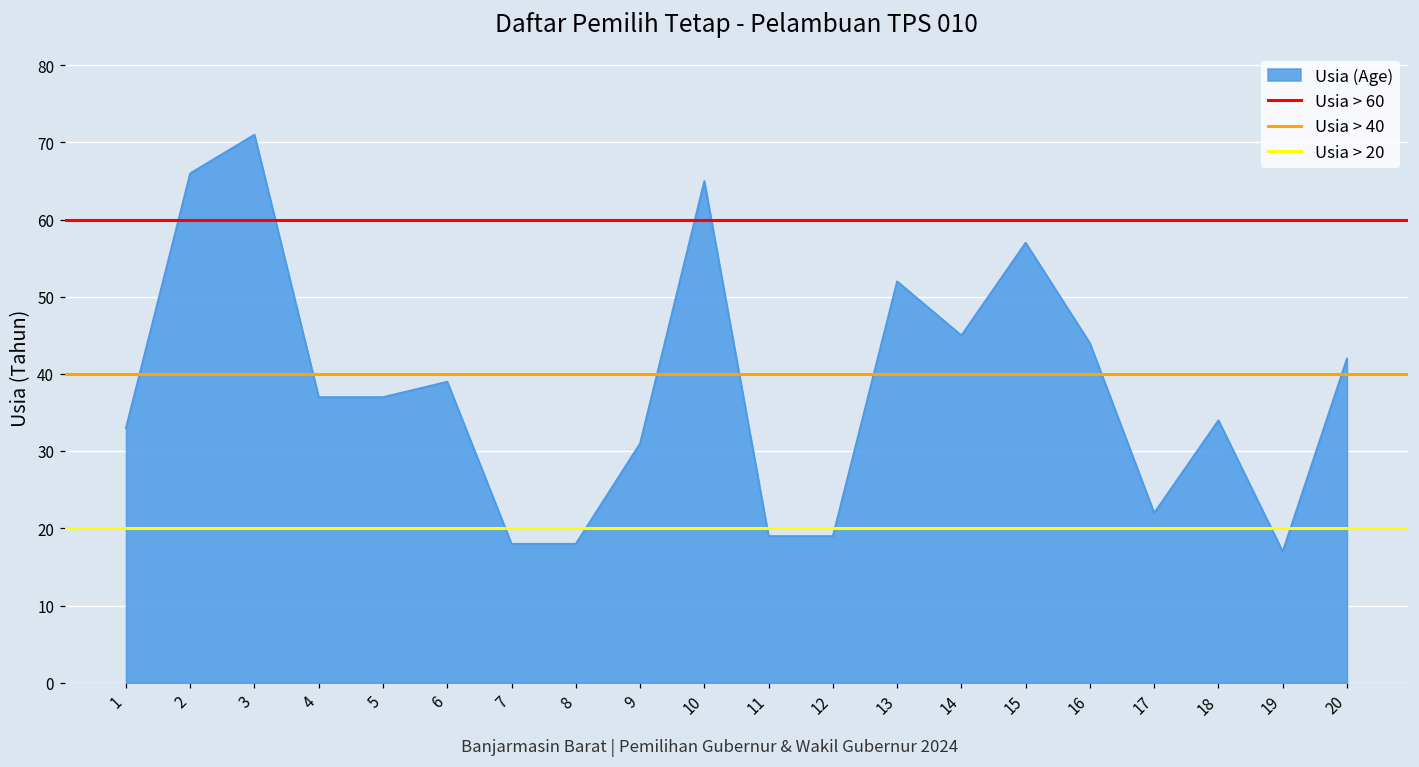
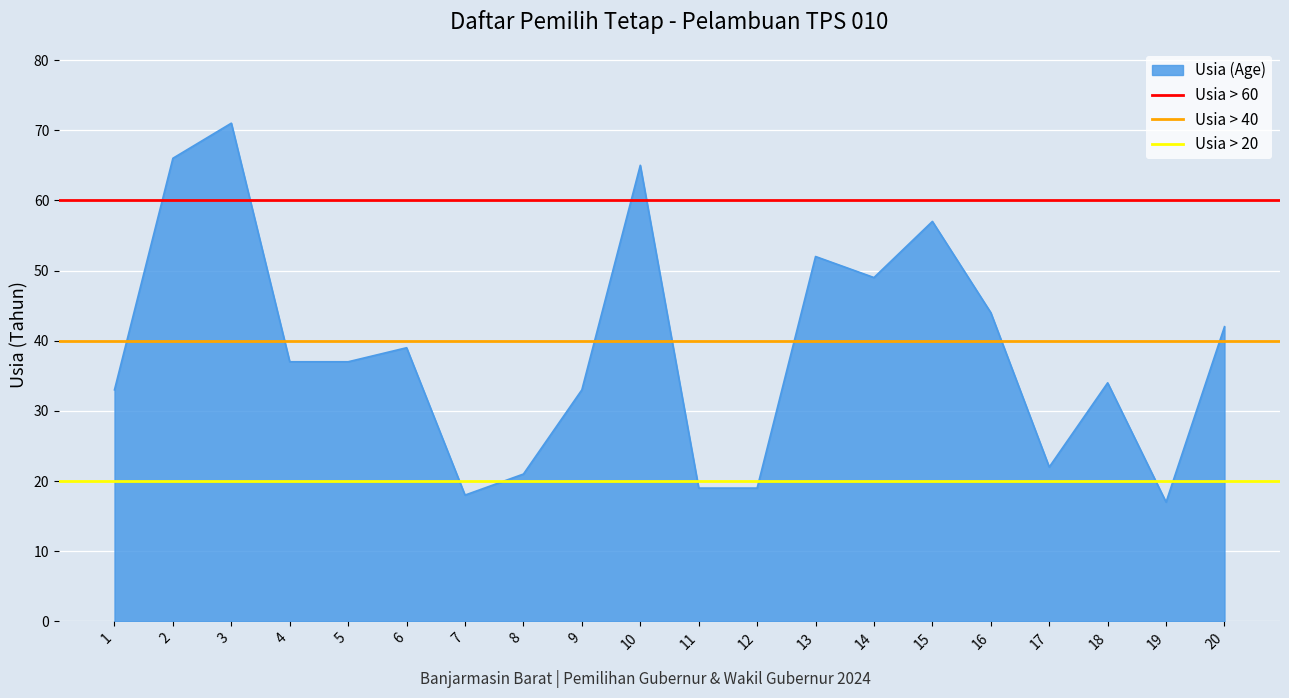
8: 18 -> 21
9: 31 -> 33
14: 45 -> 49
